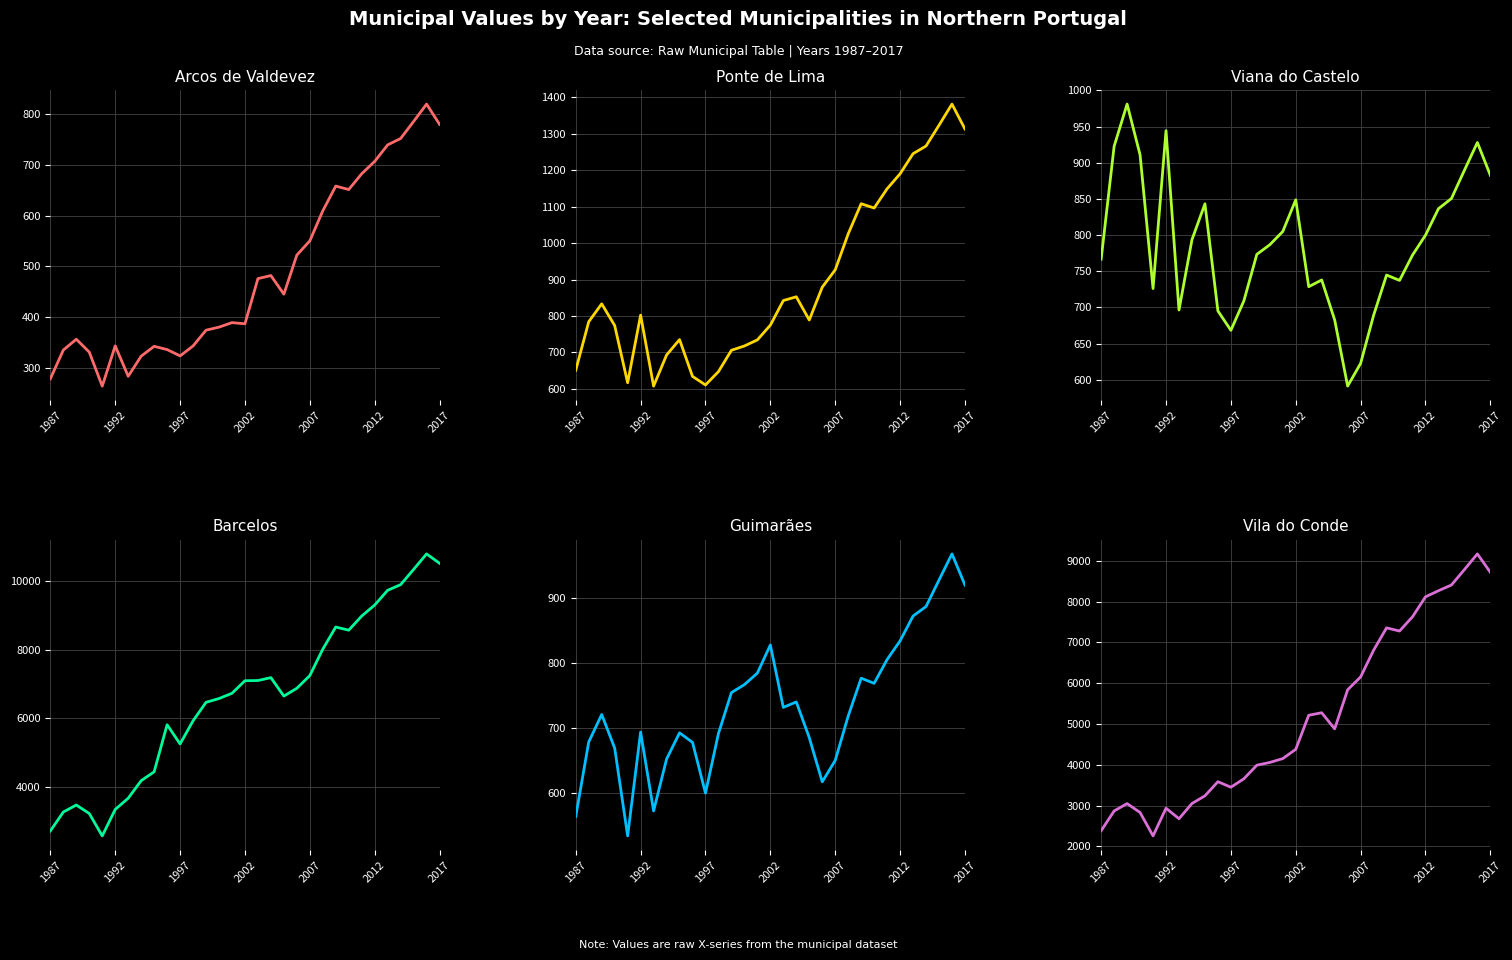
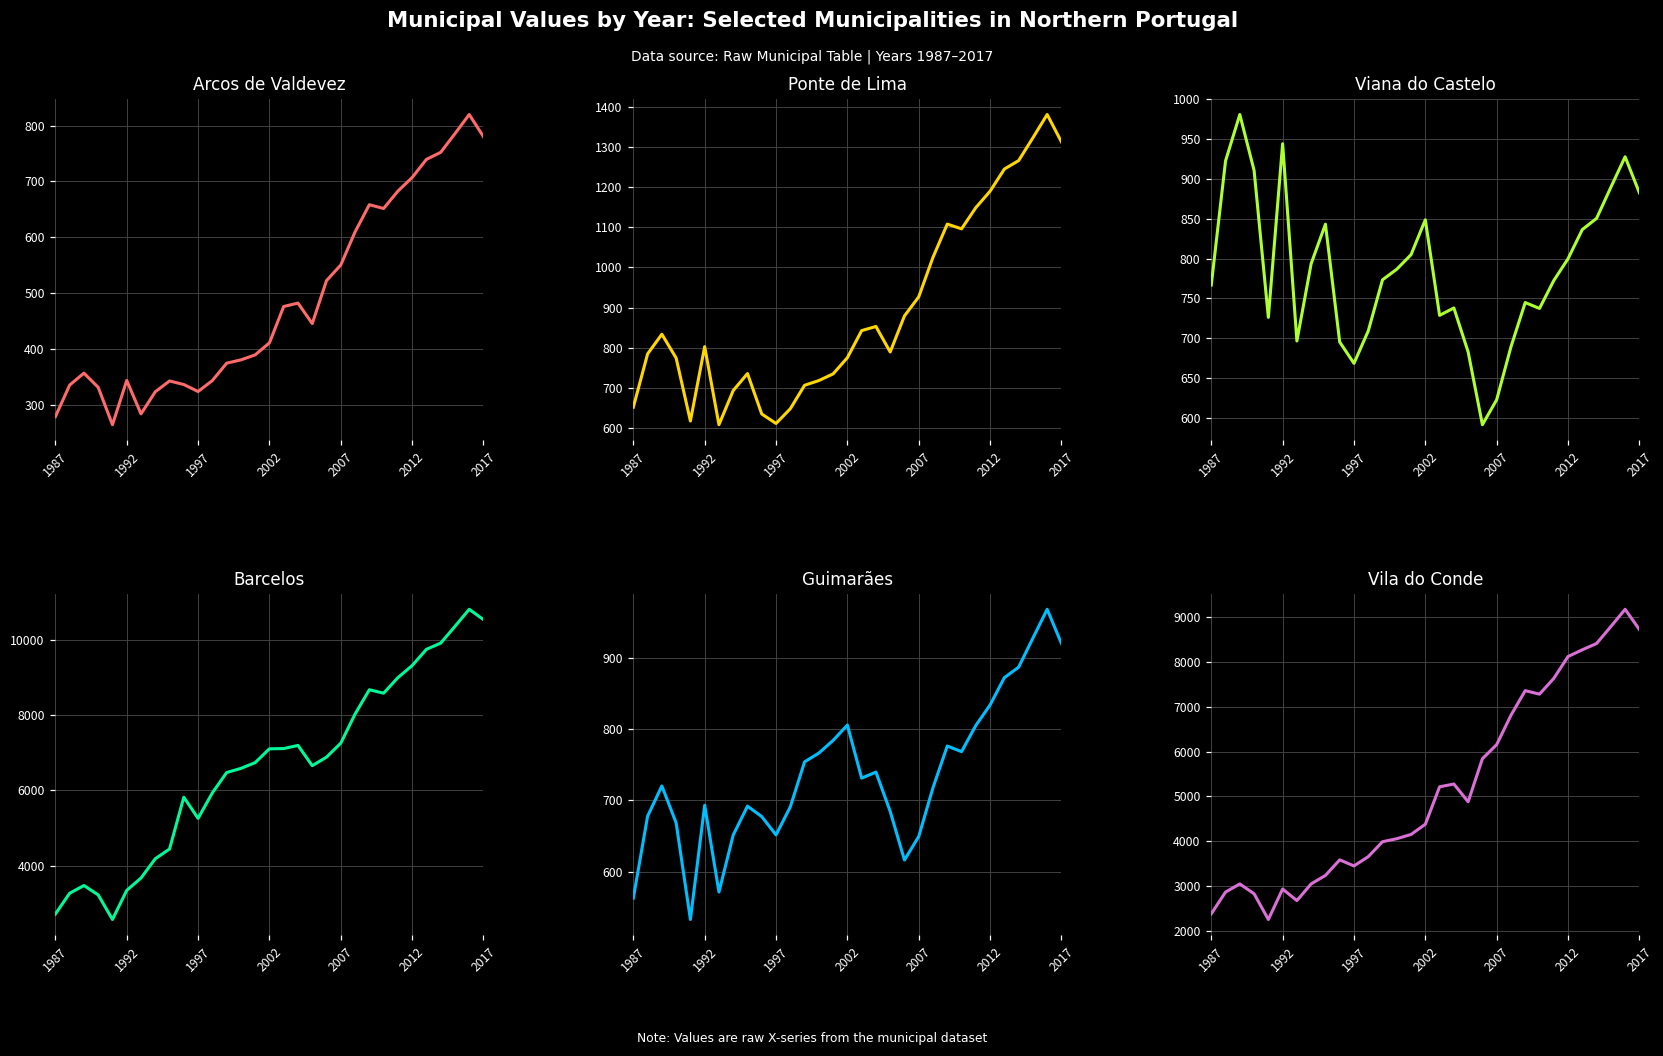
Arcos de Valdevez, 2002: 390 -> 410
Guimarães, 1997: 600 -> 650
Guimarães, 2002: 830 -> 810
